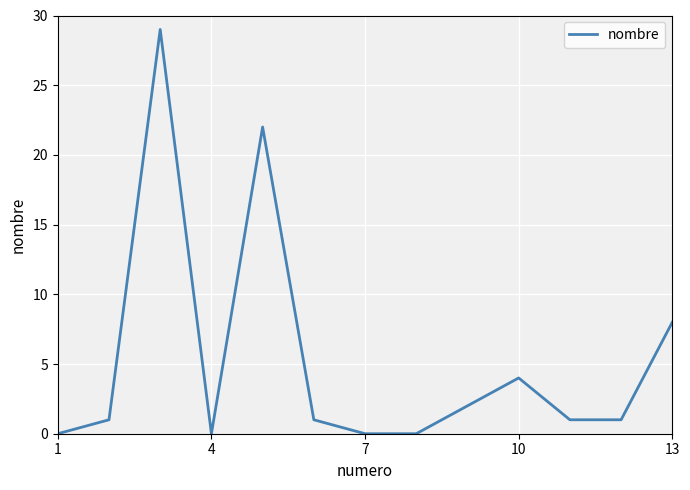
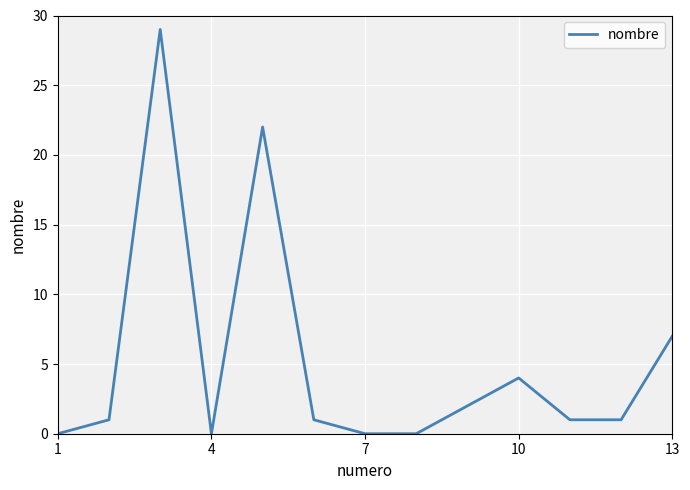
13: 8 -> 7
